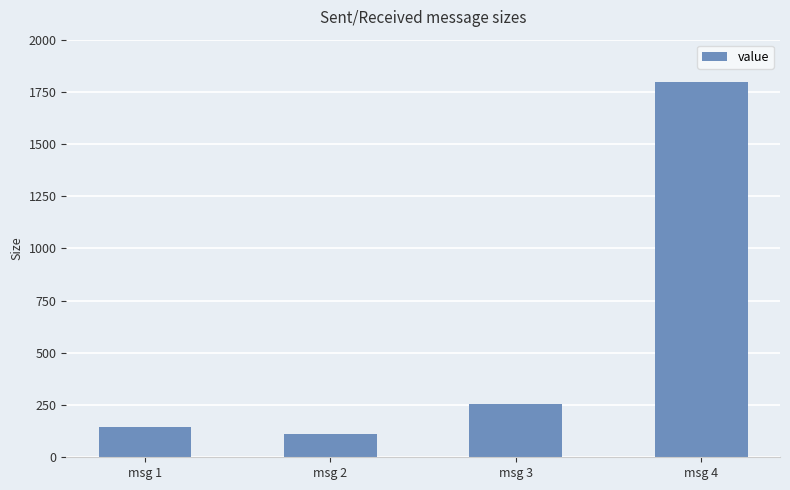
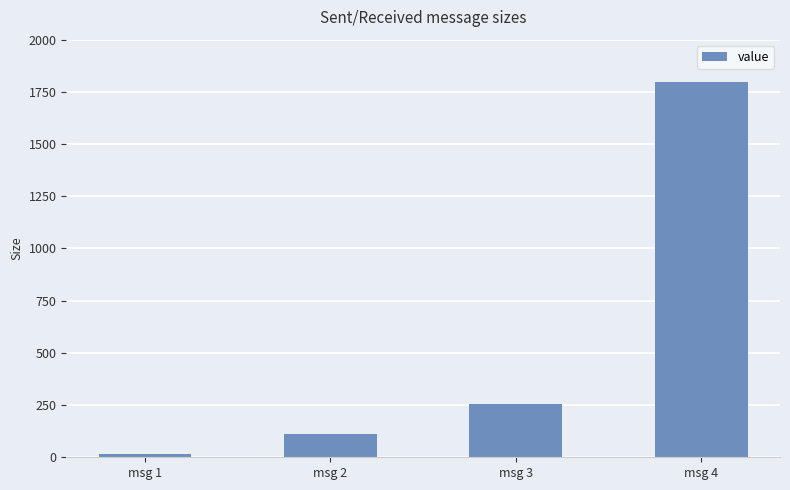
msg 1: 150 -> 20
